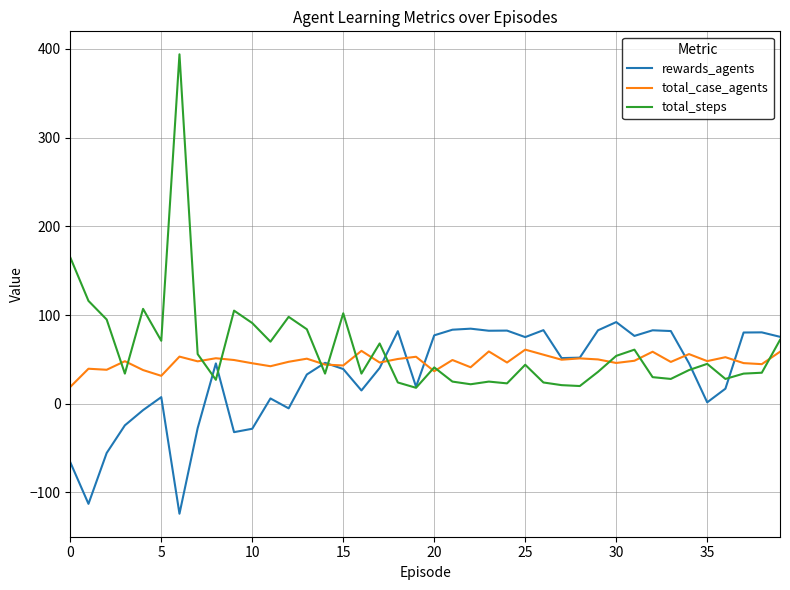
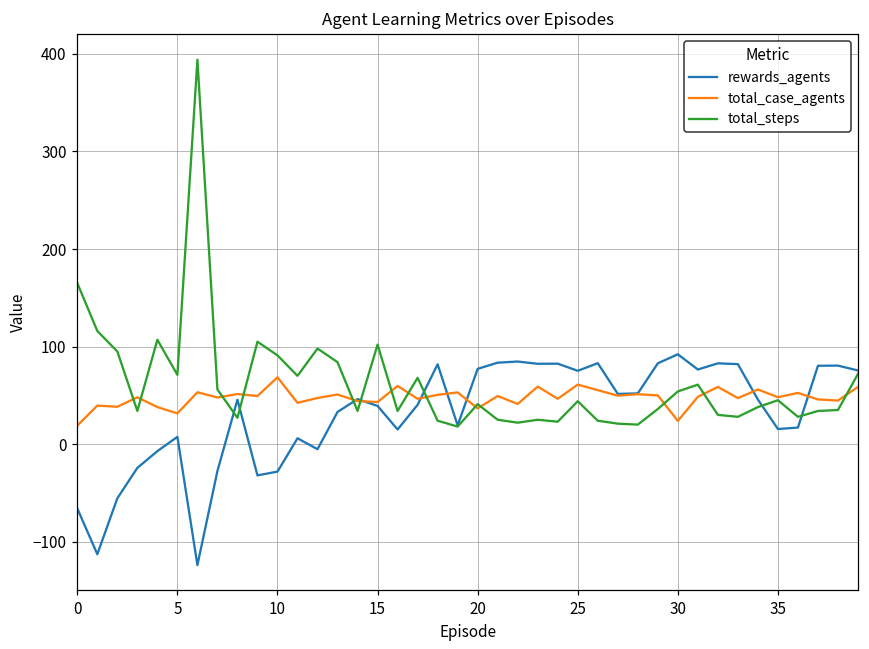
total_case_agents, 10: 50 -> 70
total_case_agents, 30: 50 -> 20
rewards_agents, 35: 0 -> 20
